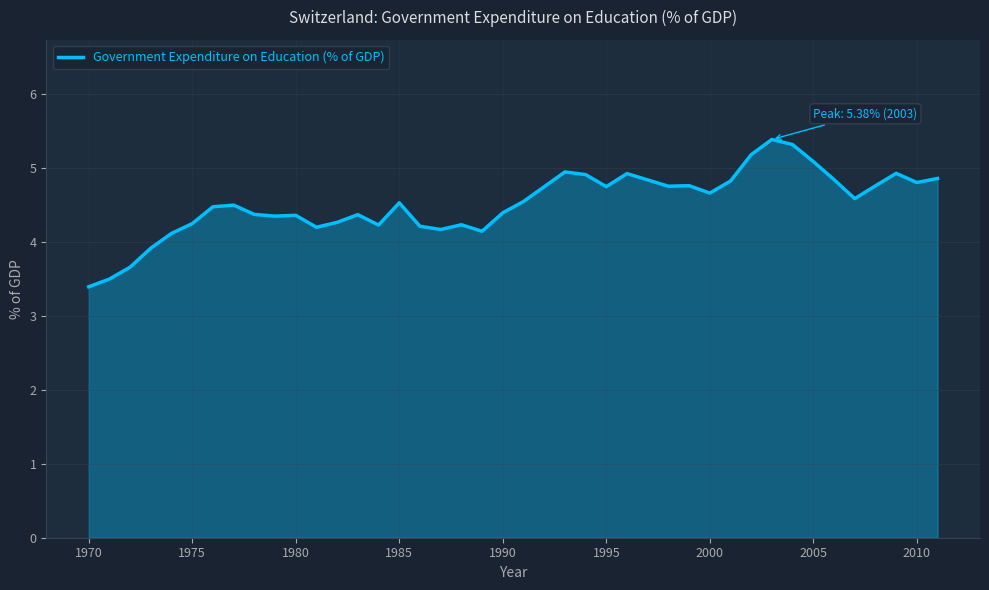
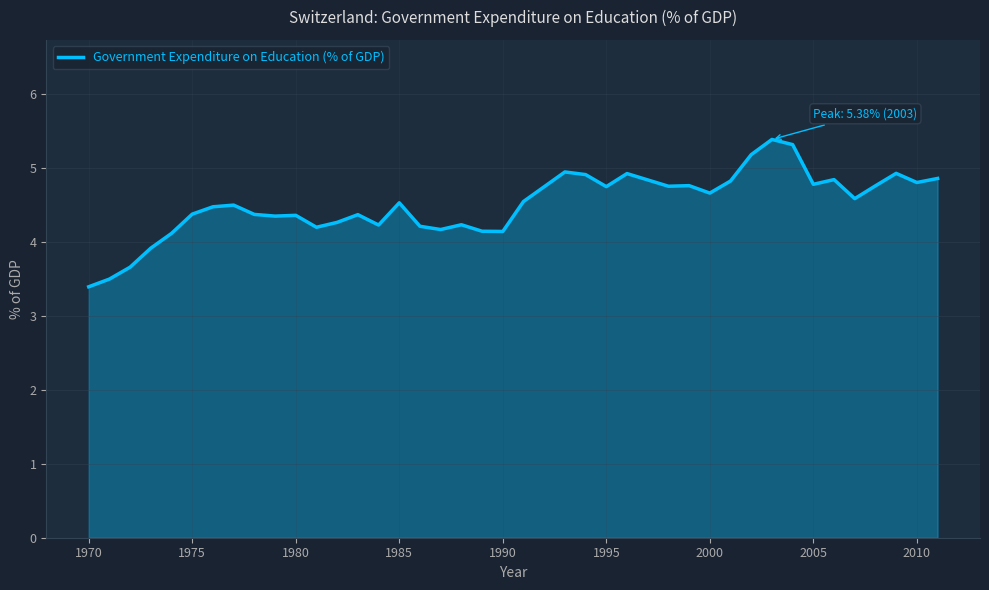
1975: 4.2 -> 4.4
1990: 4.4 -> 4.1
2005: 5.1 -> 4.8
